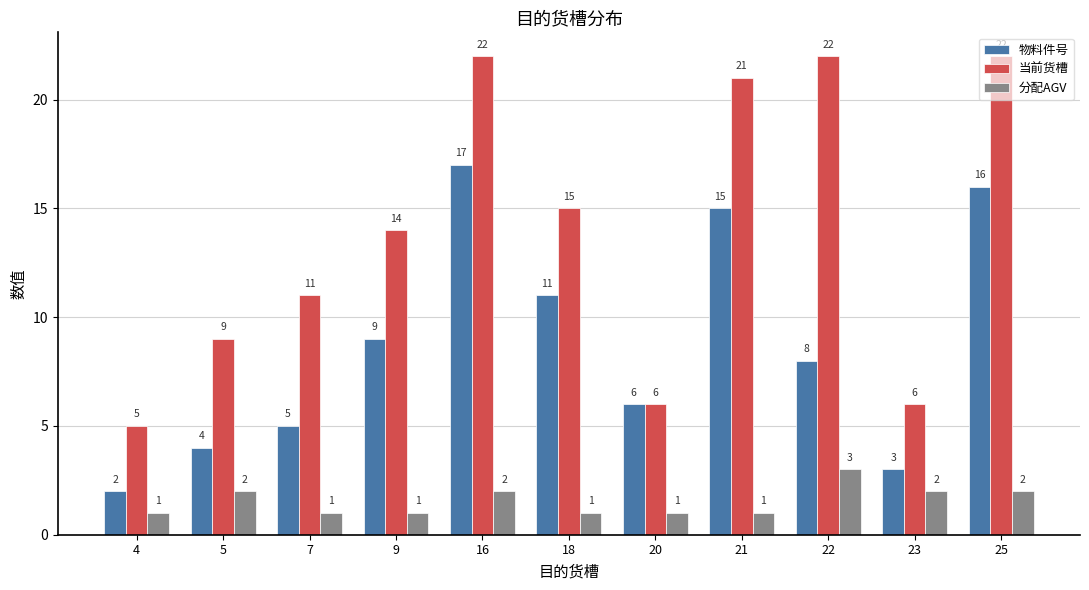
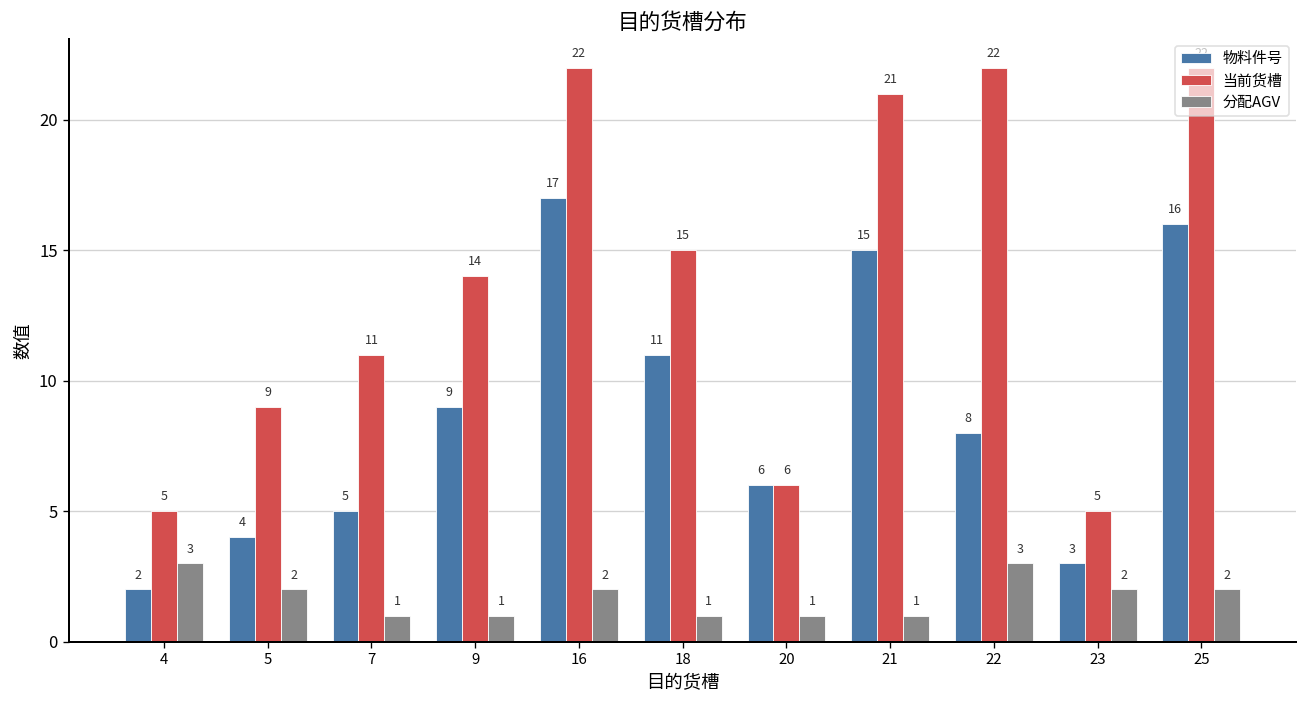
分配AGV, 4: 1 -> 3
当前货槽, 23: 6 -> 5
